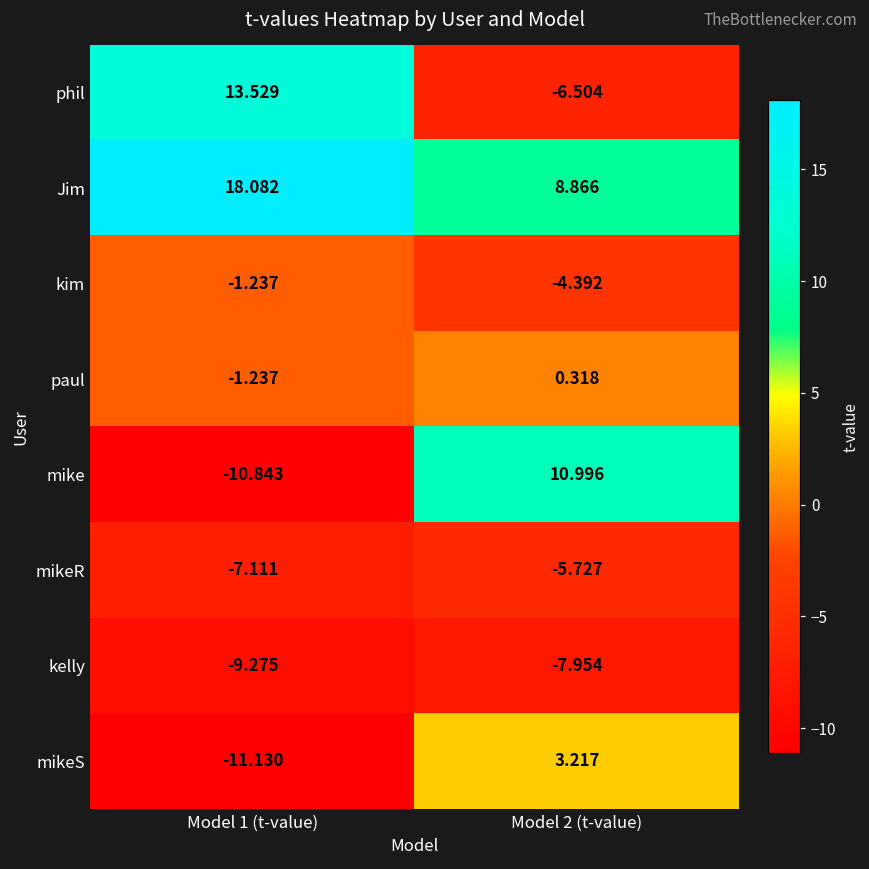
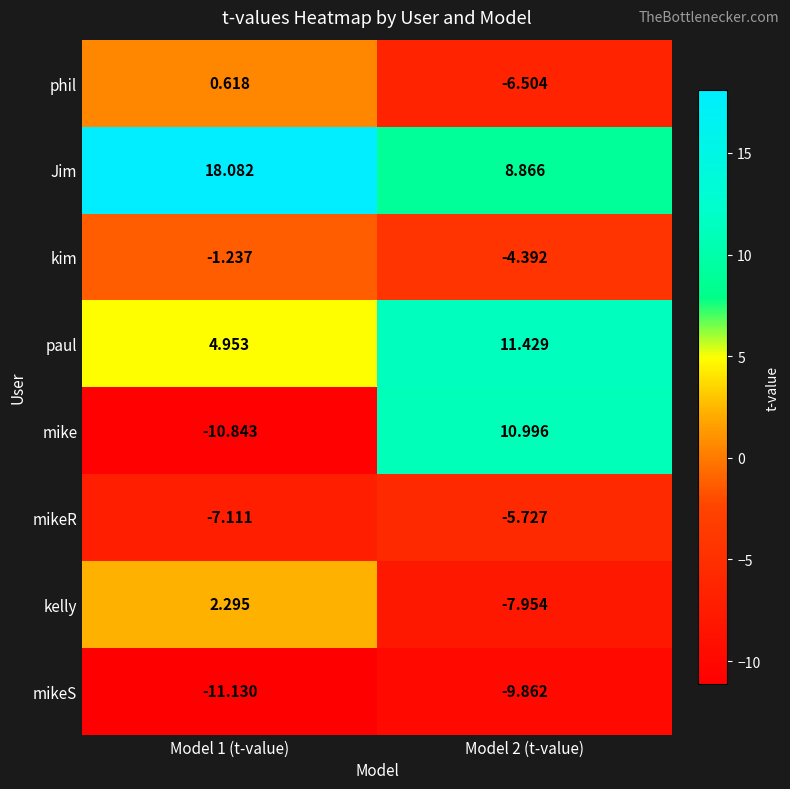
phil, Model 1 (t-value): 13.529 -> 0.618
paul, Model 1 (t-value): -1.237 -> 4.953
paul, Model 2 (t-value): 0.318 -> 11.429
kelly, Model 1 (t-value): -9.275 -> 2.295
mikeS, Model 2 (t-value): 3.217 -> -9.862
